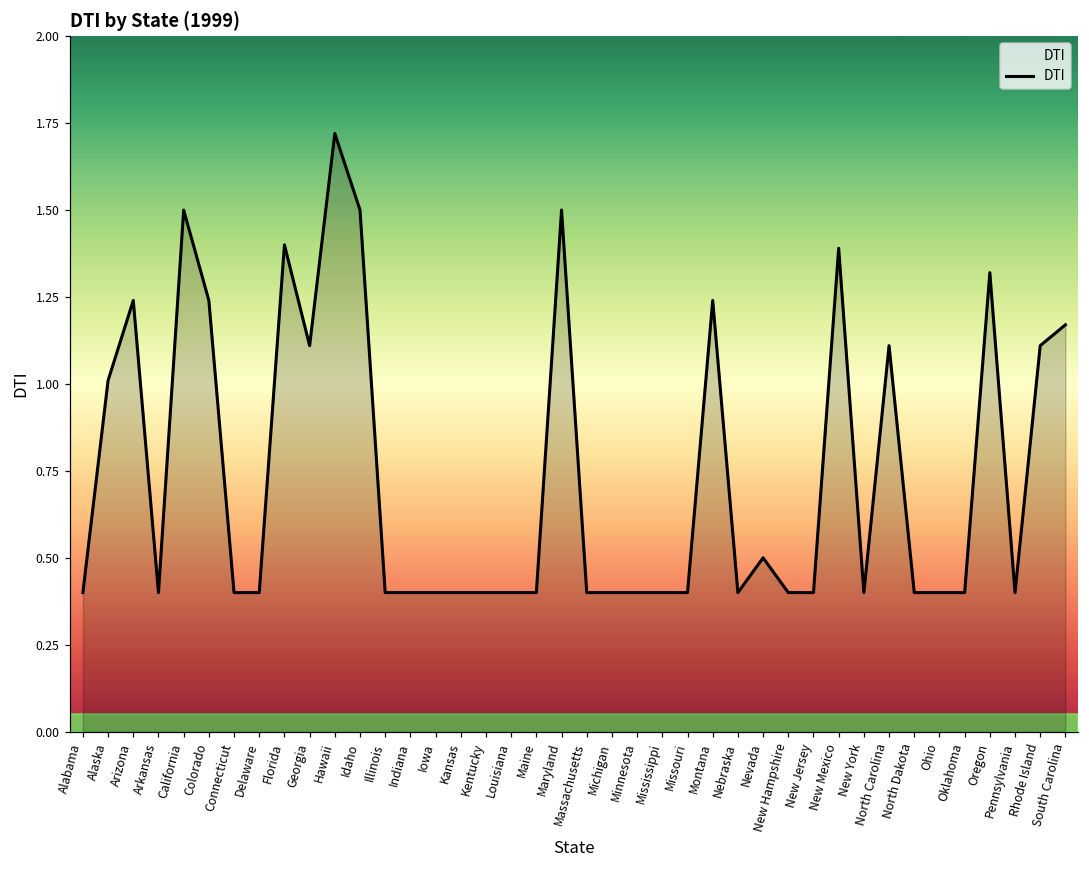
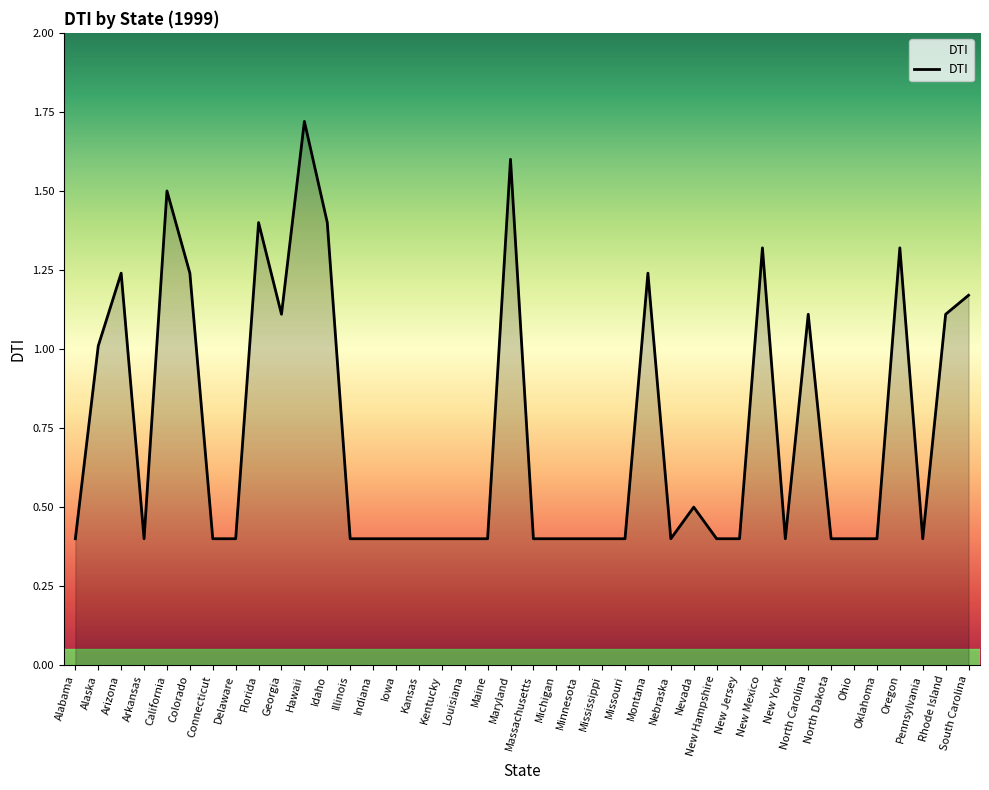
Idaho: 1.5 -> 1.4
Maryland: 1.5 -> 1.6
New Mexico: 1.39 -> 1.32
